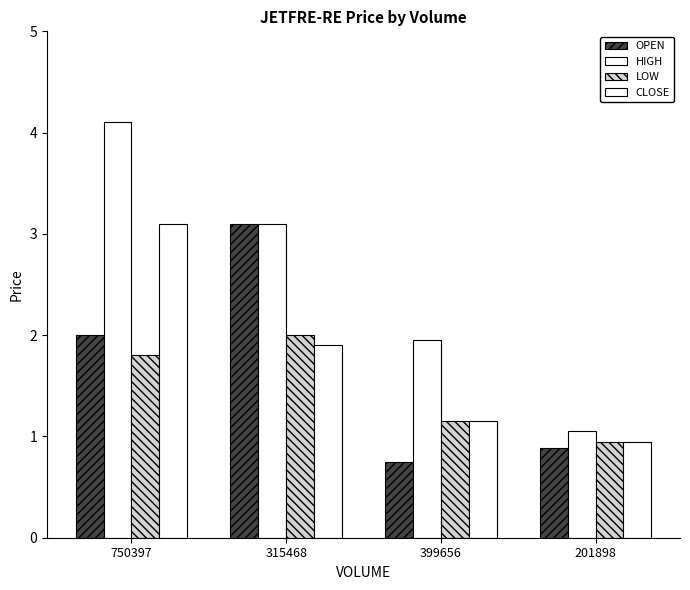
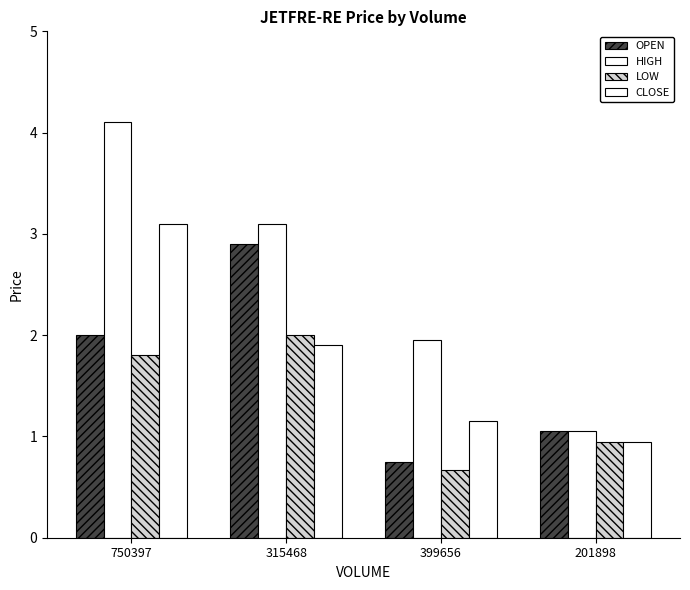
OPEN, 315468: 3.1 -> 2.9
LOW, 399656: 1.15 -> 0.67
OPEN, 201898: 0.89 -> 1.05
